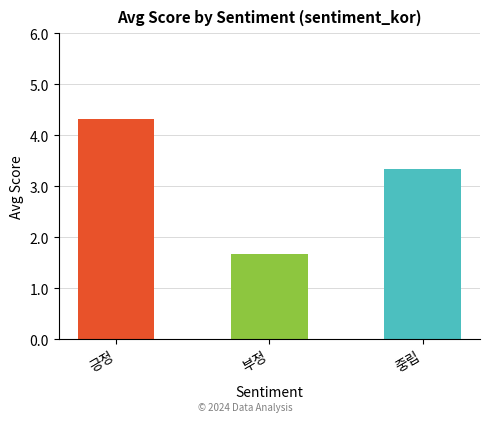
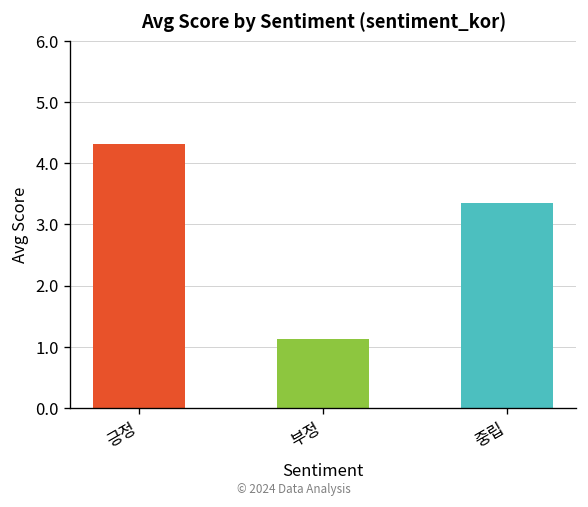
부정: 1.7 -> 1.1
